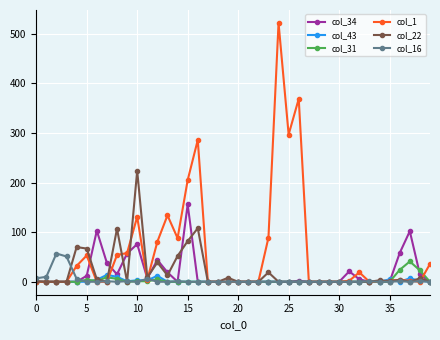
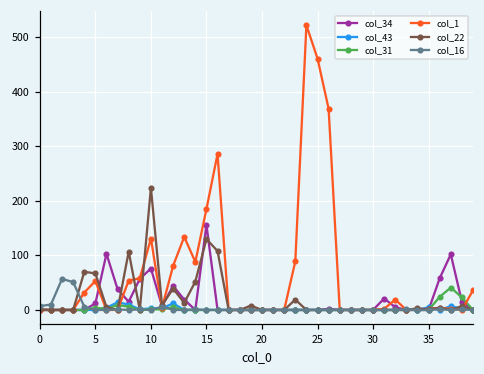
col_1, 15: 210 -> 190
col_22, 15: 80 -> 130
col_1, 25: 300 -> 460
